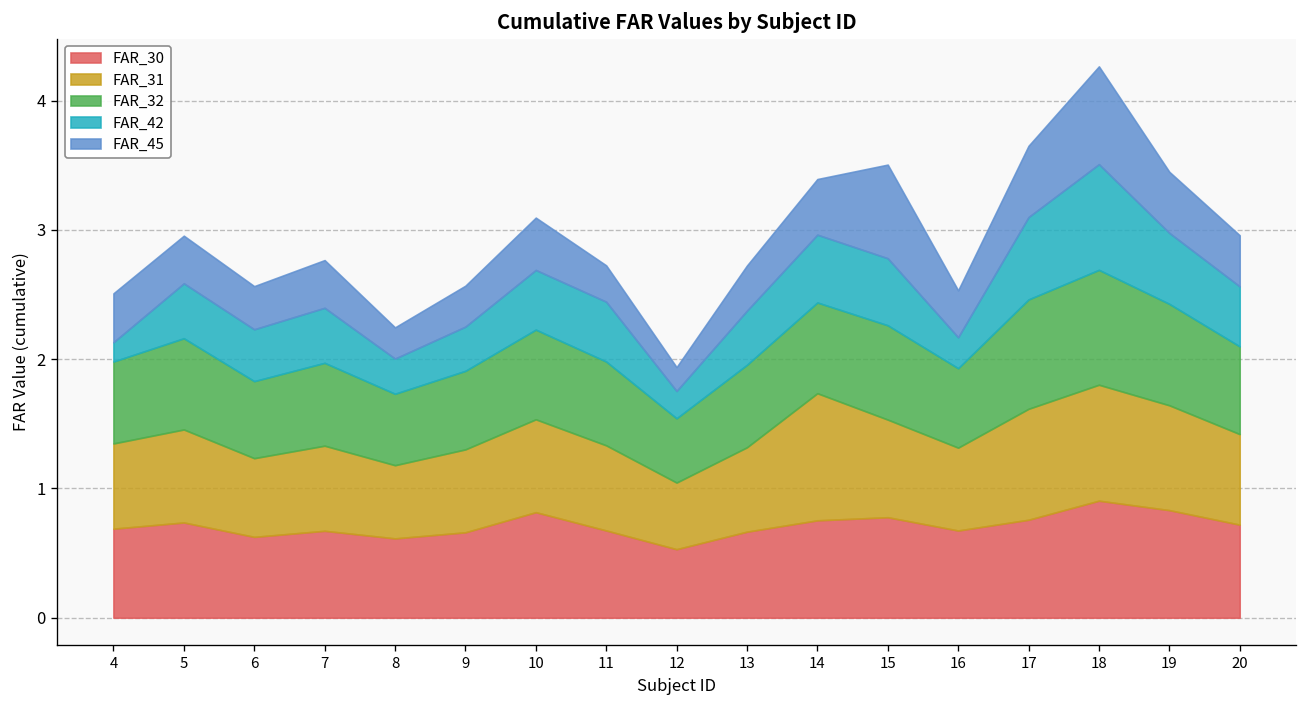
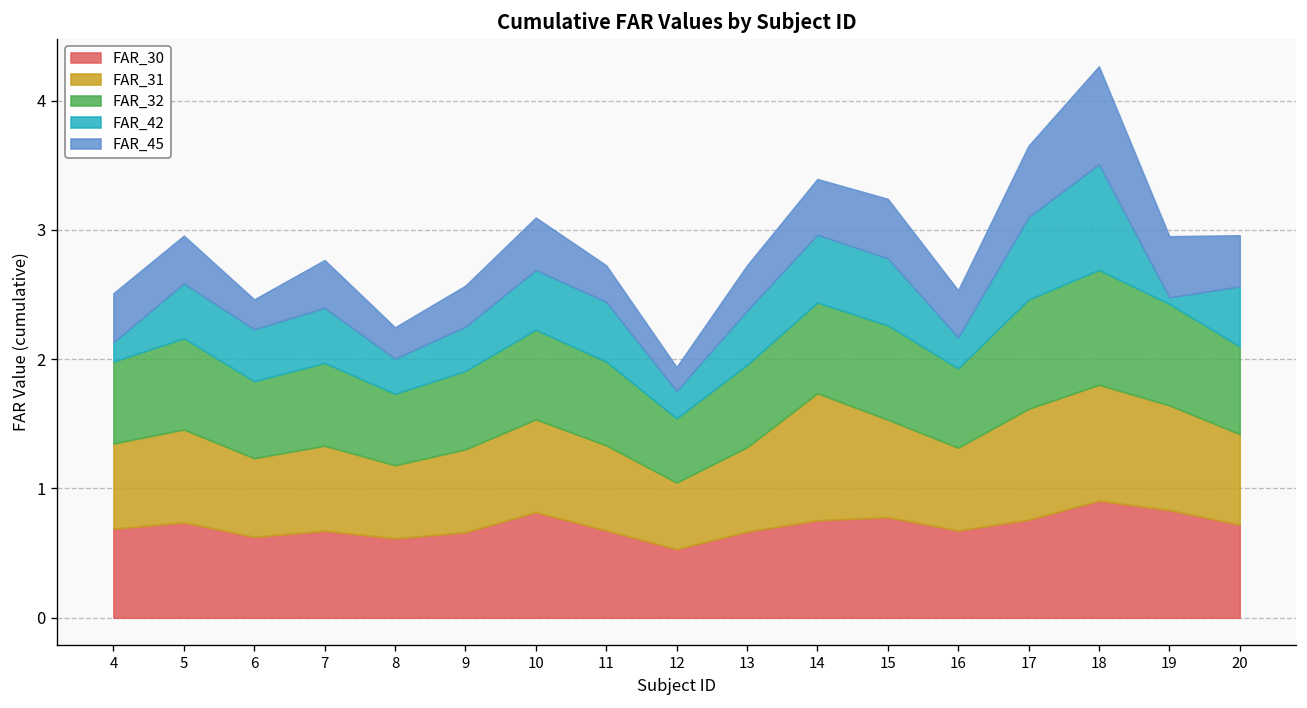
FAR_45, 6: 0.33 -> 0.23
FAR_45, 15: 0.72 -> 0.46
FAR_42, 19: 0.55 -> 0.05
